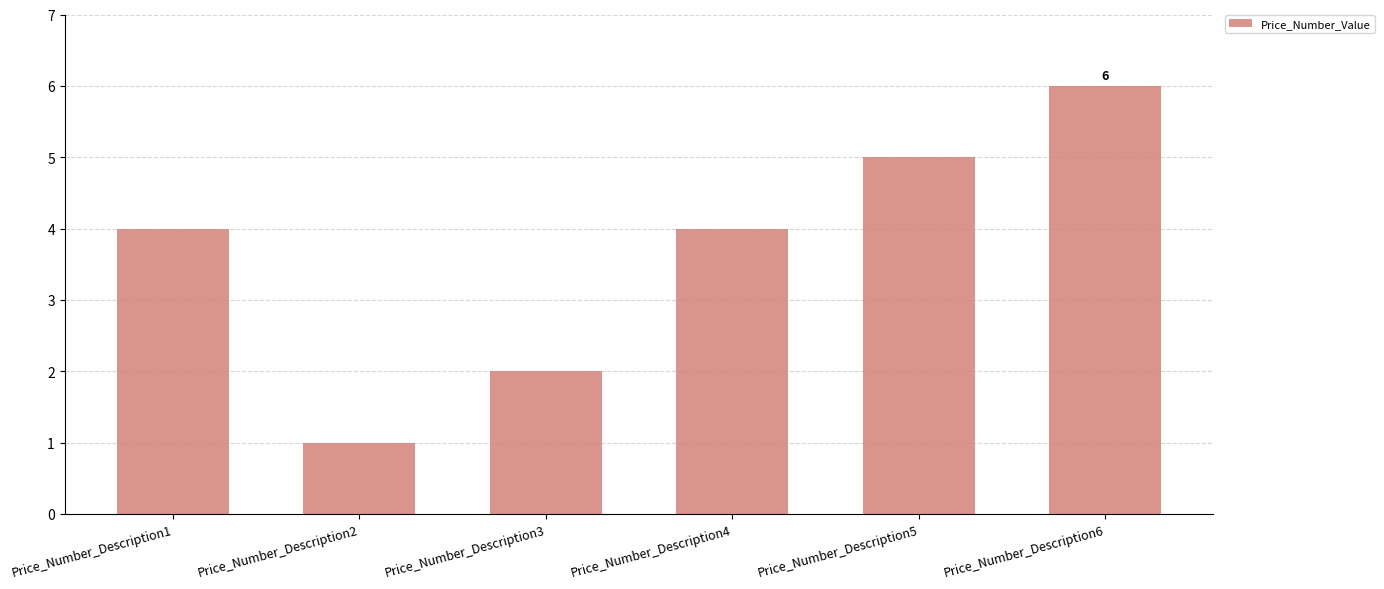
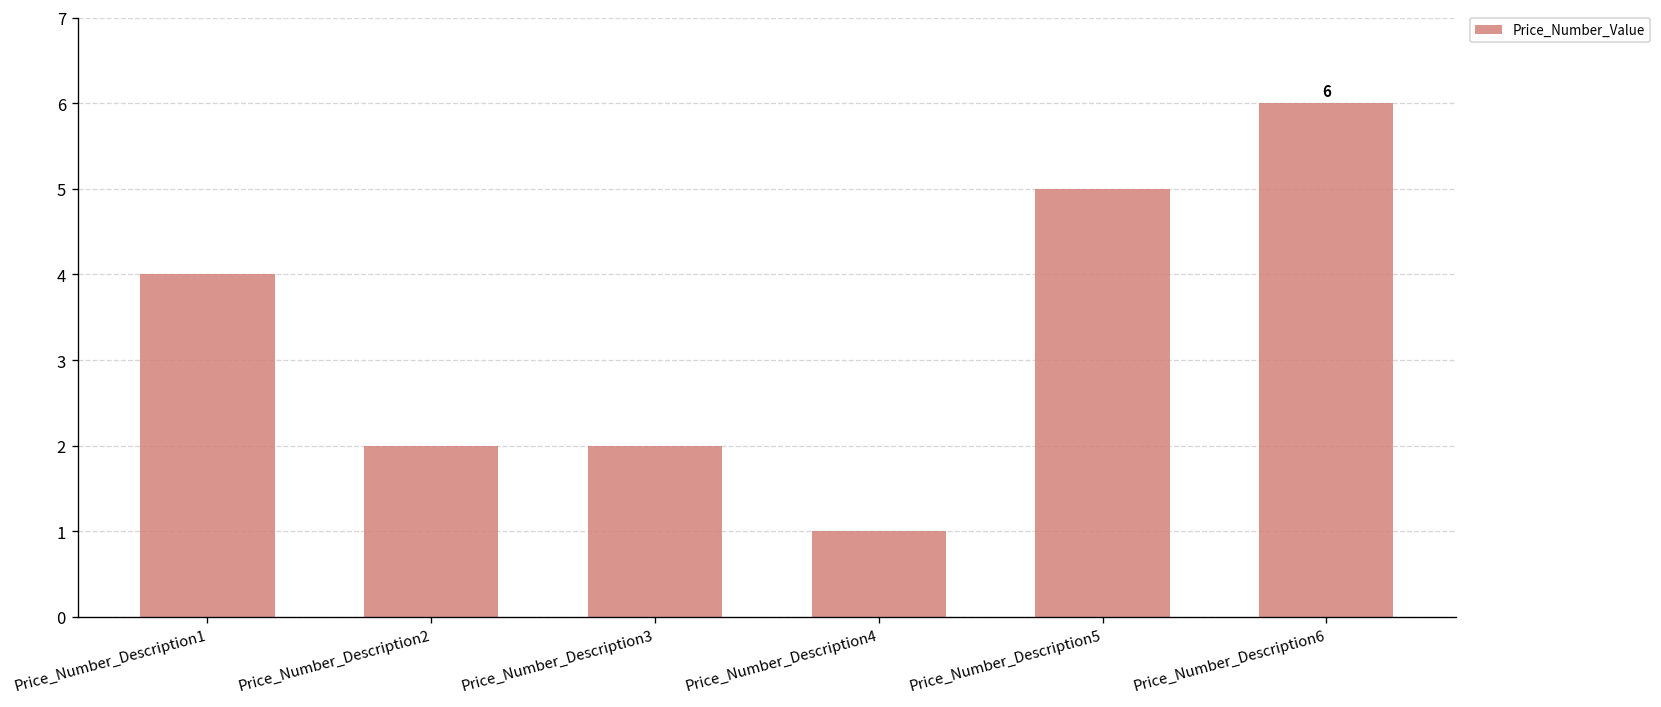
Price_Number_Description2: 1 -> 2
Price_Number_Description4: 4 -> 1
